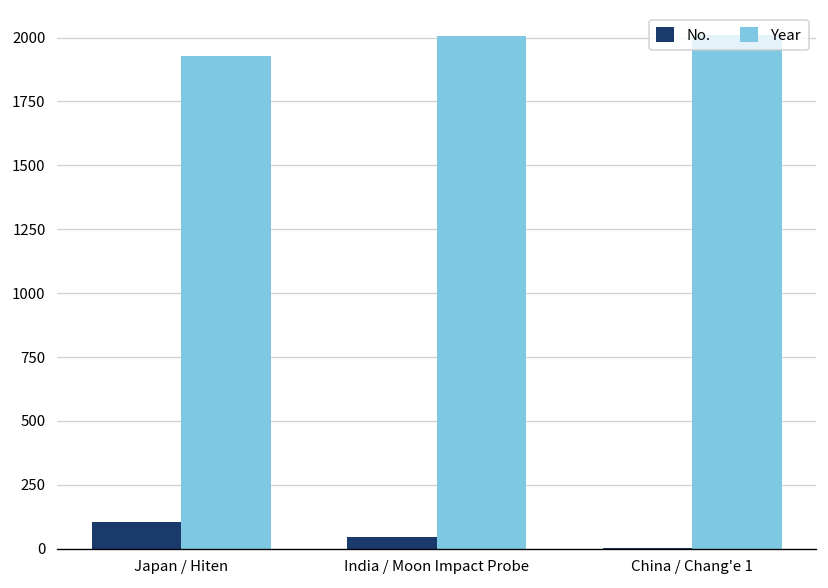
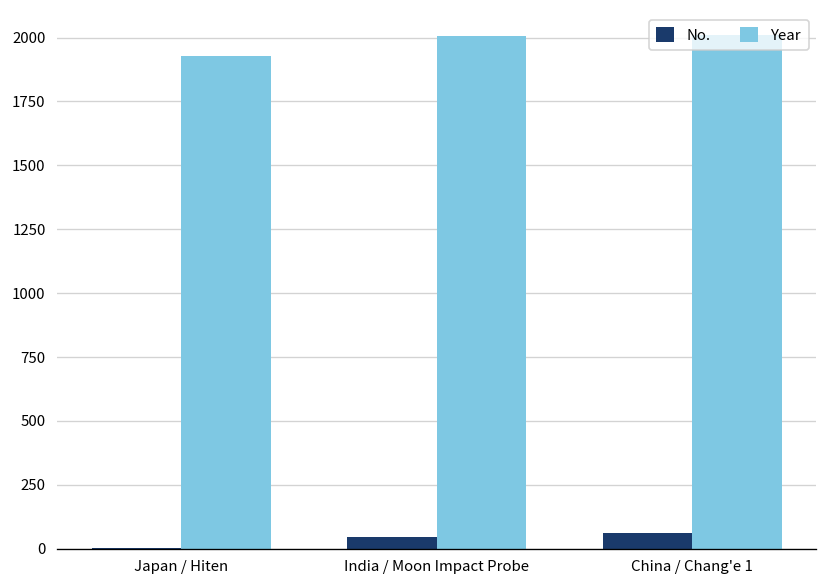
No., Japan / Hiten: 110 -> 0
No., China / Chang'e 1: 0 -> 60
